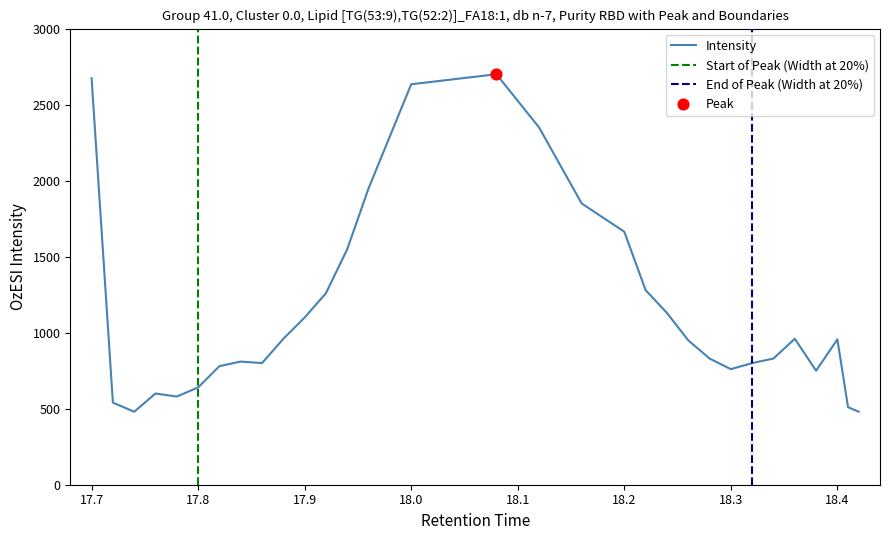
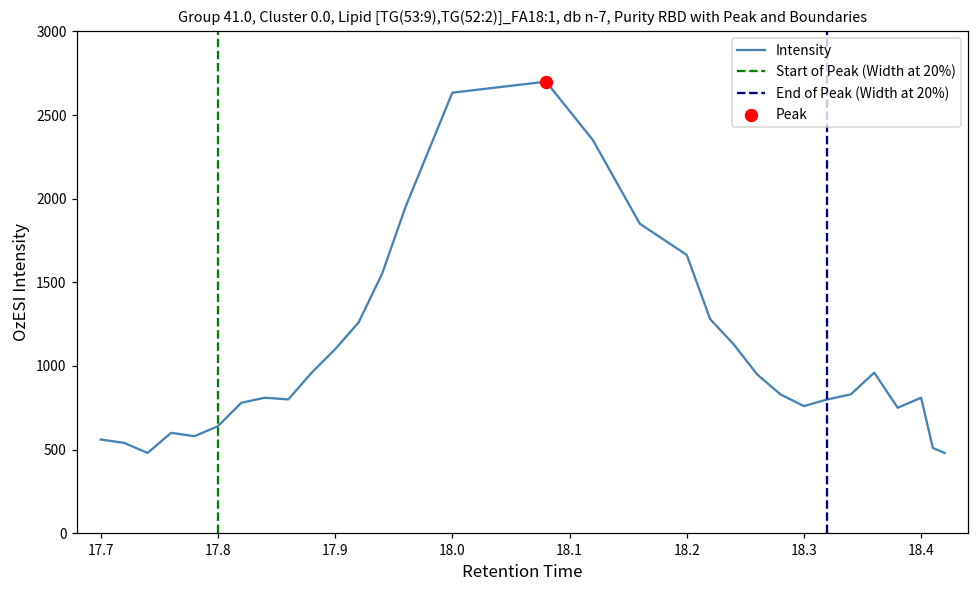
Intensity, 17.7: 2670 -> 560
Intensity, 18.4: 960 -> 810
